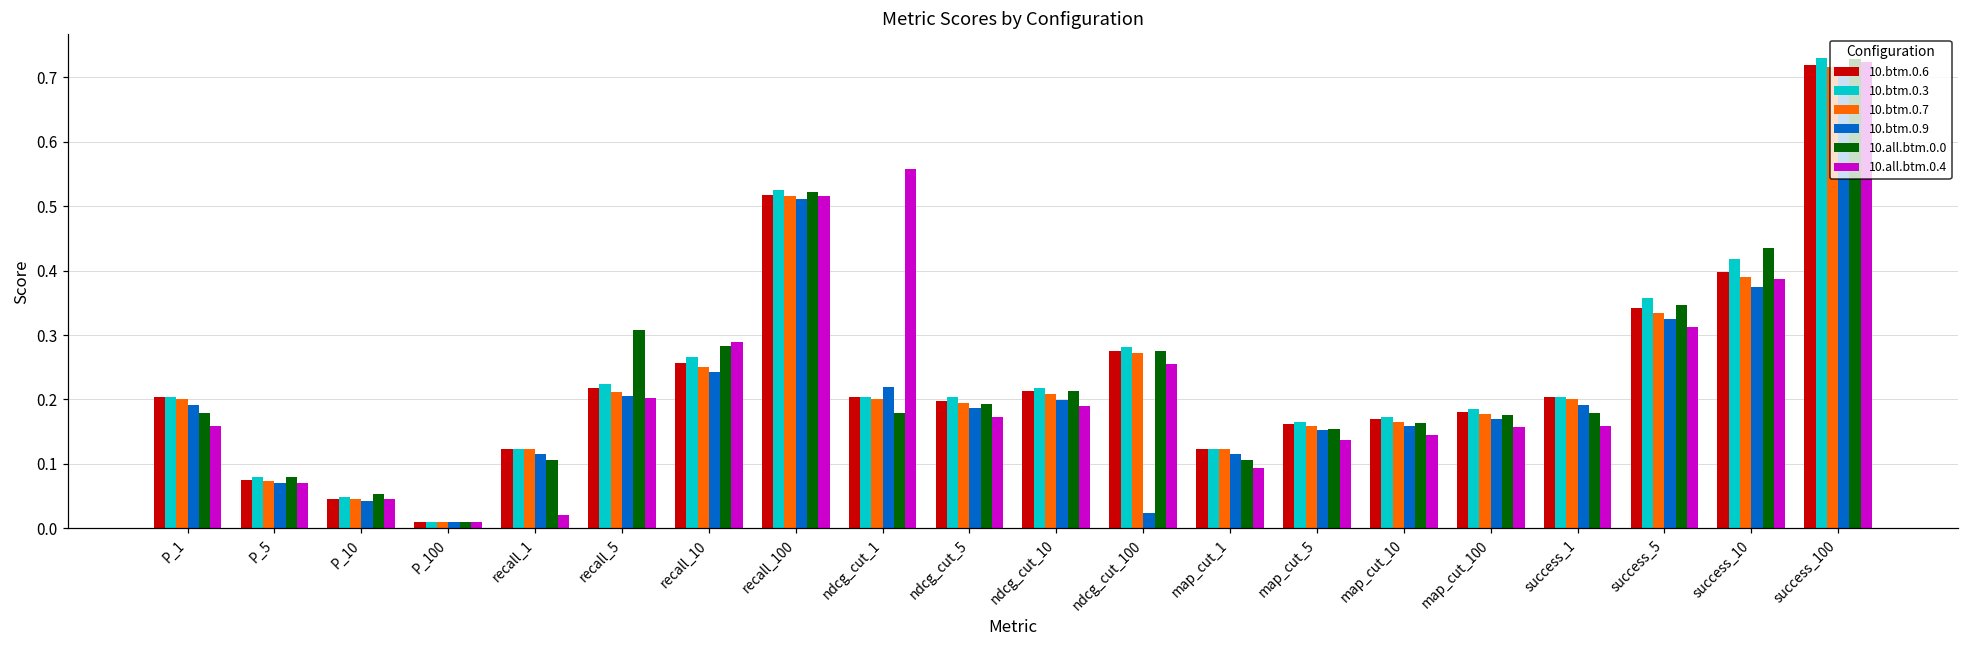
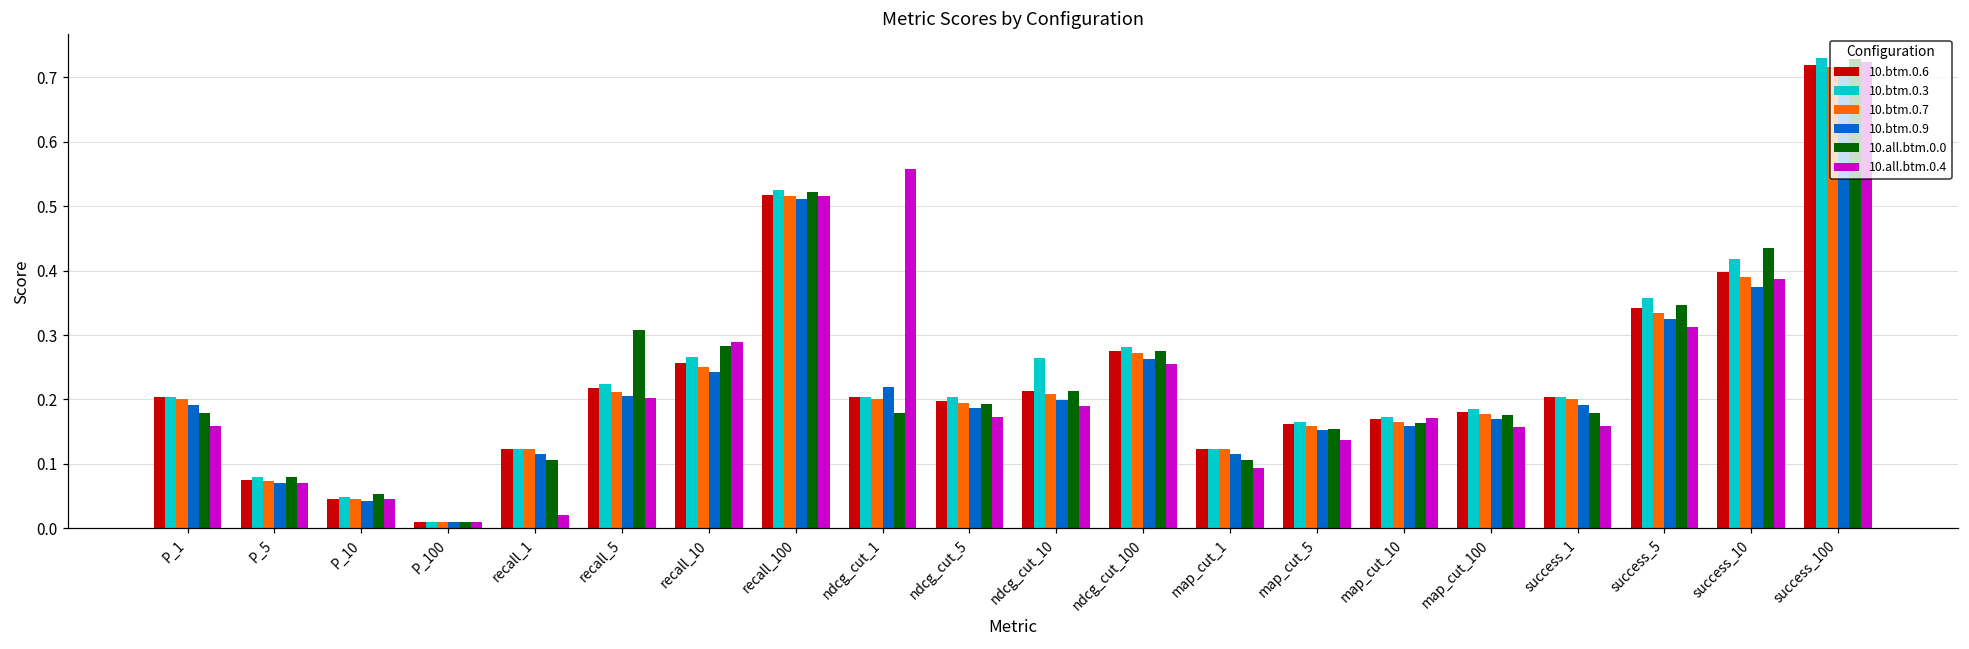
10.btm.0.3, ndcg_cut_10: 0.22 -> 0.26
10.btm.0.9, ndcg_cut_100: 0.02 -> 0.26
10.all.btm.0.4, map_cut_10: 0.14 -> 0.17
